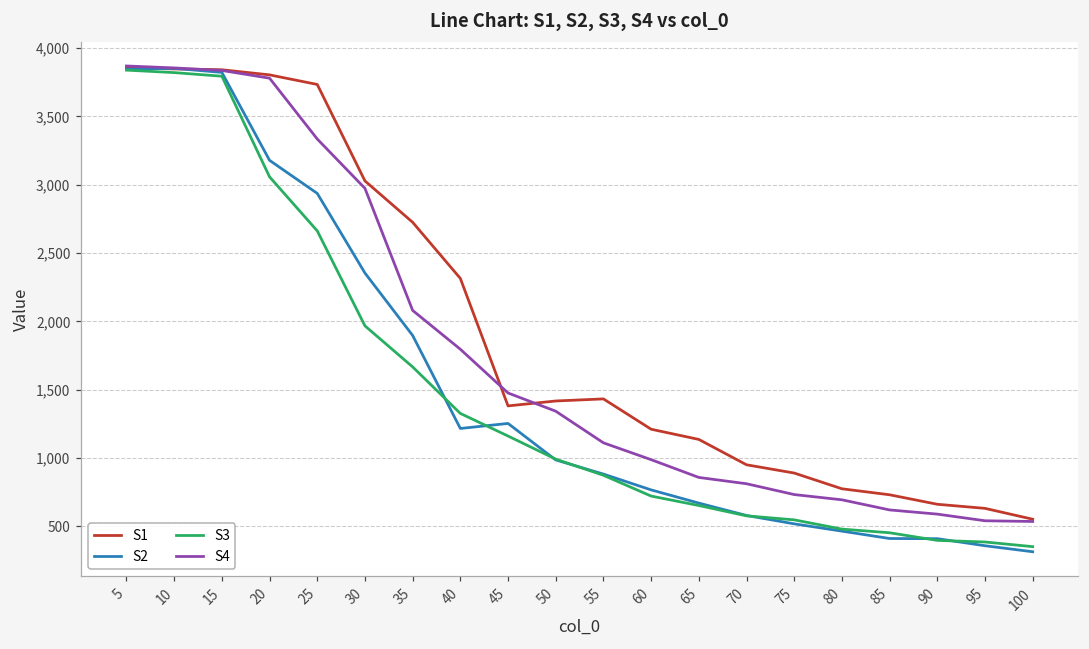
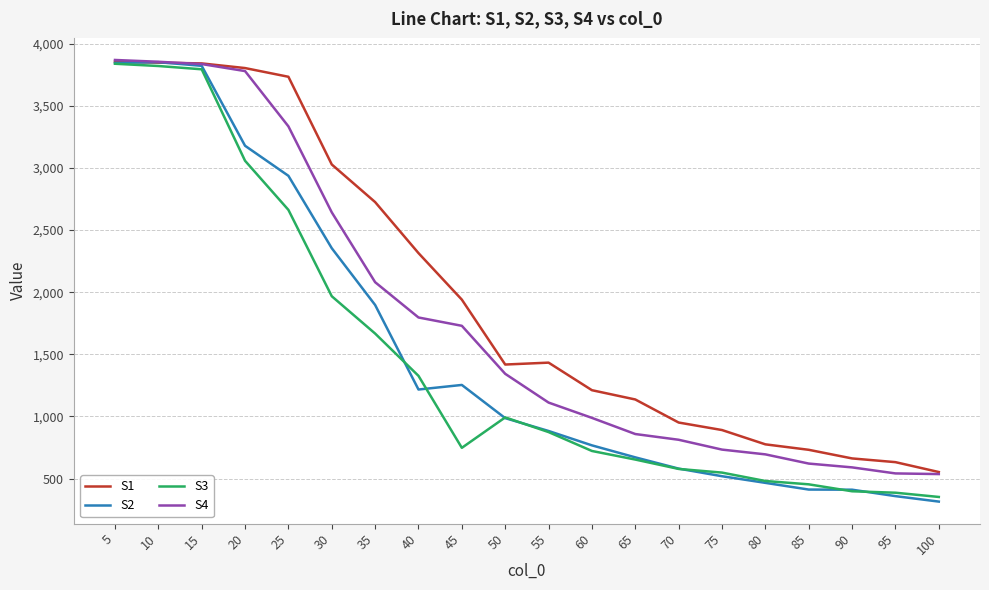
S4, 30: 2,970 -> 2,640
S1, 45: 1,380 -> 1,940
S3, 45: 1,160 -> 750
S4, 45: 1,480 -> 1,730
